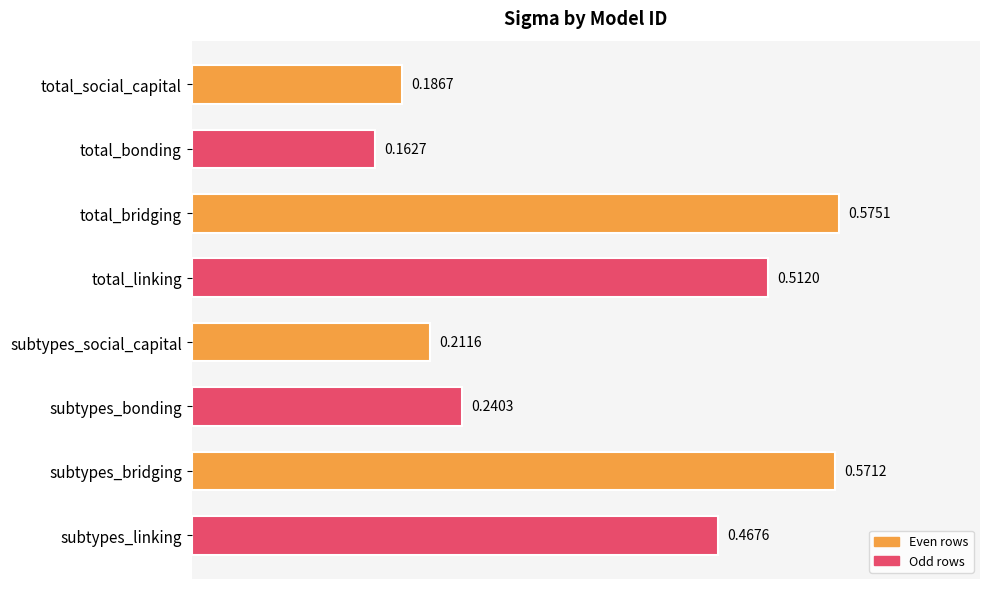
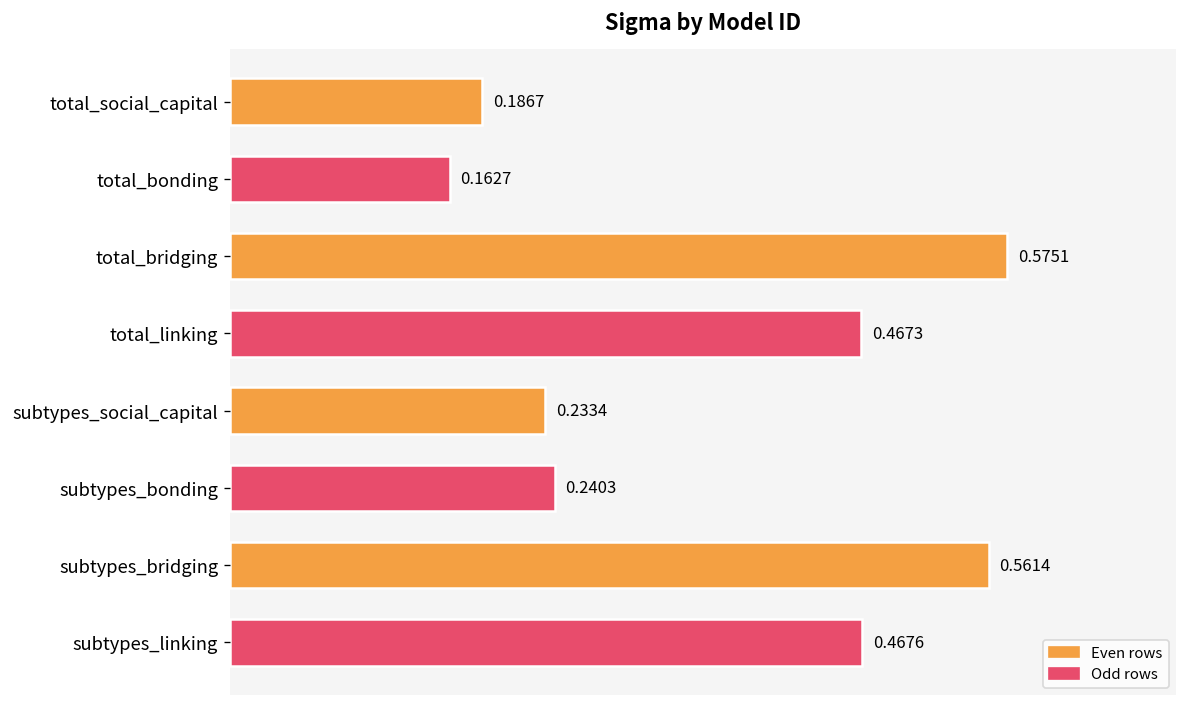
total_linking: 0.5120 -> 0.4673
subtypes_social_capital: 0.2116 -> 0.2334
subtypes_bridging: 0.5712 -> 0.5614
